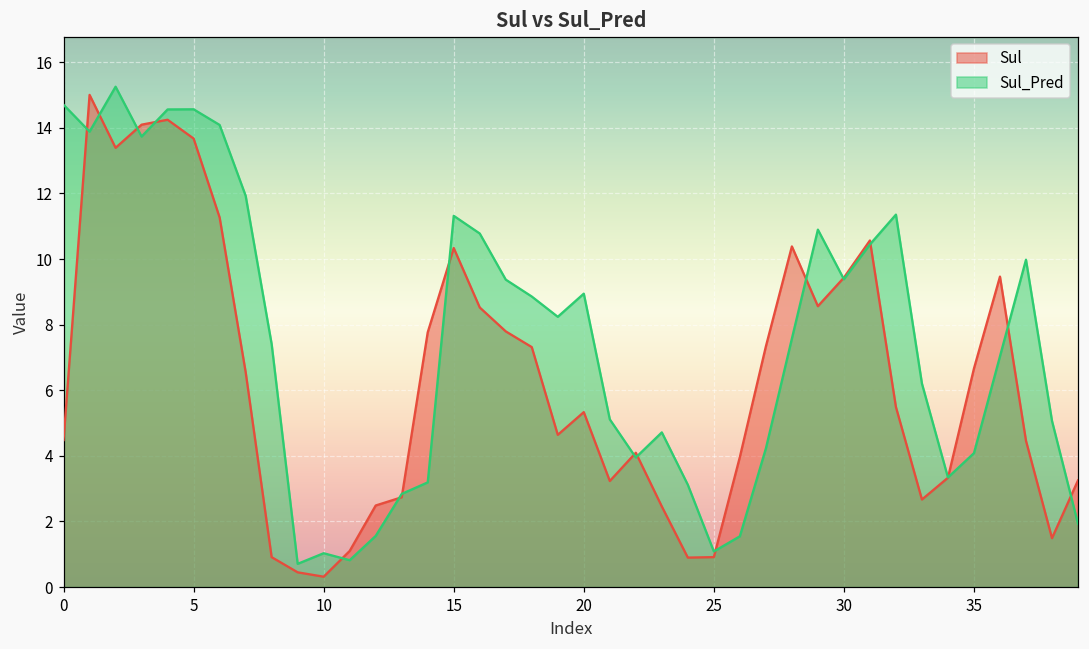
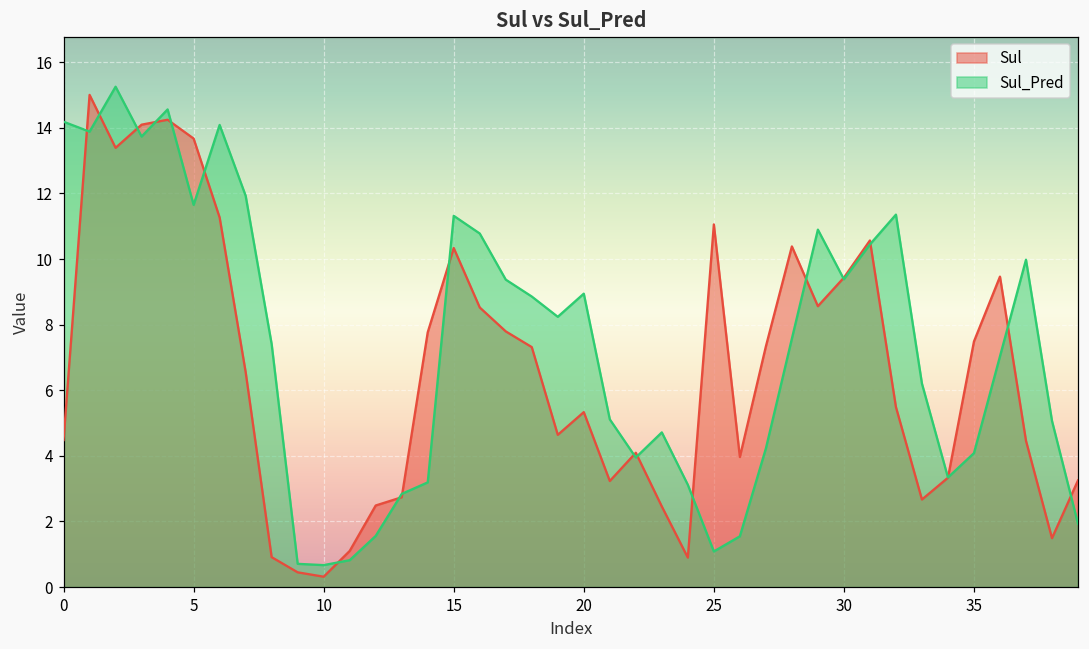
Sul_Pred, 0: 14.7 -> 14.2
Sul_Pred, 5: 14.6 -> 11.7
Sul_Pred, 10: 1.0 -> 0.7
Sul, 25: 0.9 -> 11.1
Sul, 35: 6.7 -> 7.5
